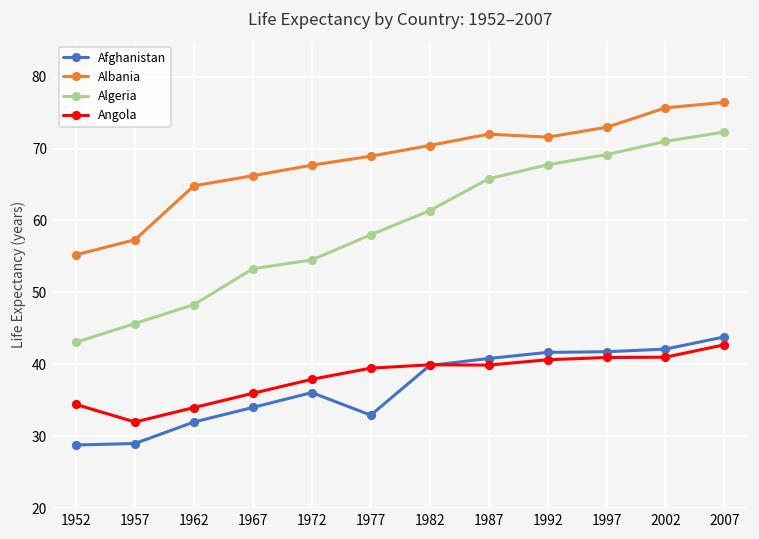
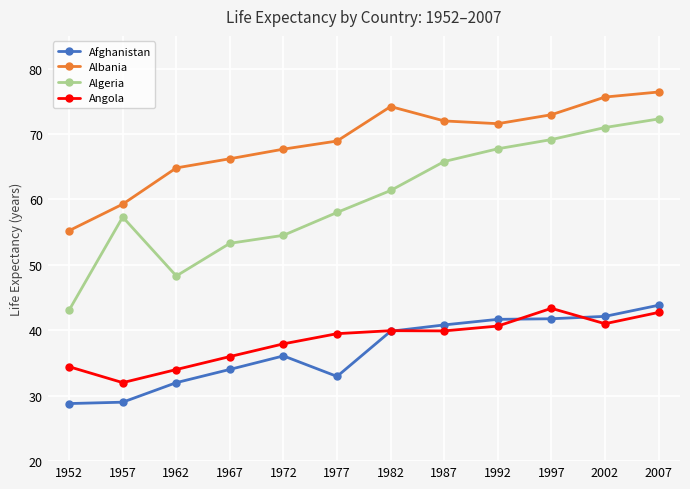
Albania, 1957: 57 -> 59
Algeria, 1957: 46 -> 57
Albania, 1982: 70 -> 74
Angola, 1997: 41 -> 43
